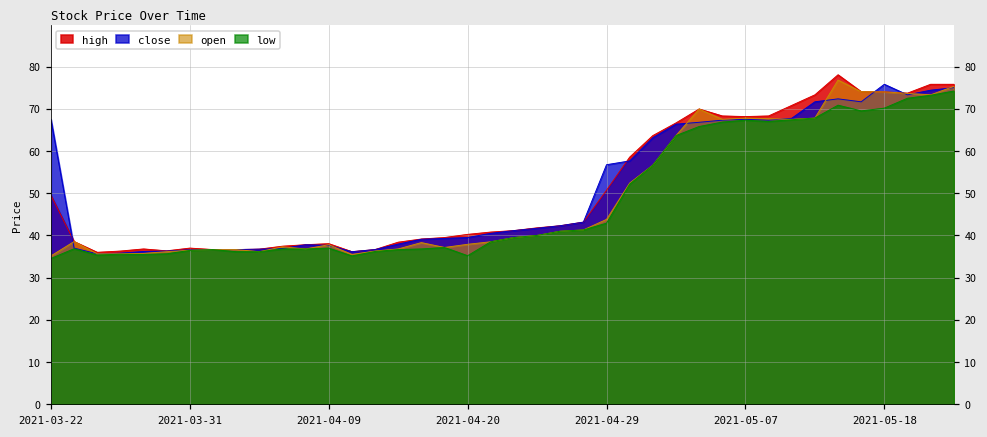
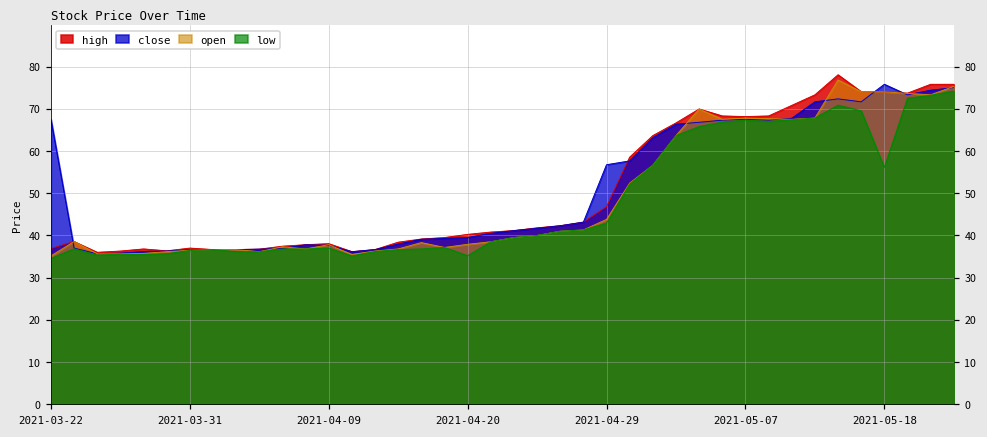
high, 2021-03-22: 50 -> 37
high, 2021-04-29: 51 -> 47
low, 2021-05-18: 70 -> 56
